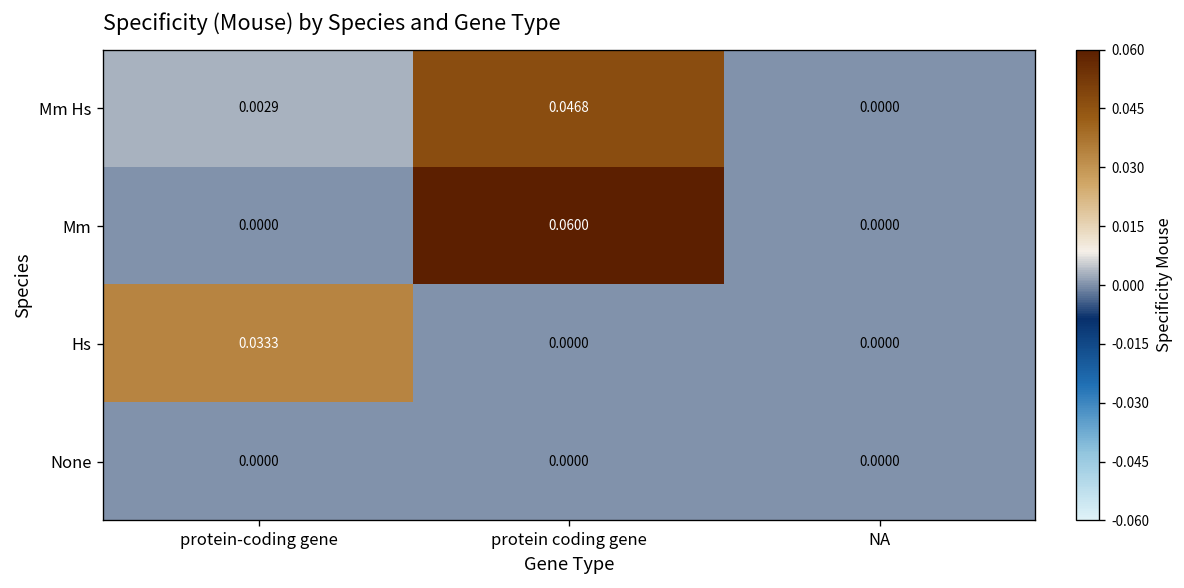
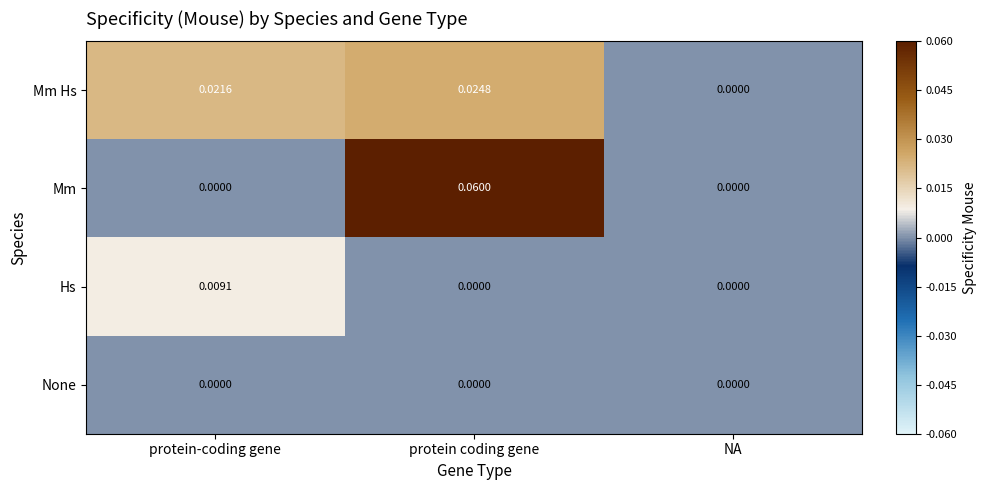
Mm Hs, protein-coding gene: 0.0029 -> 0.0216
Mm Hs, protein coding gene: 0.0468 -> 0.0248
Hs, protein-coding gene: 0.0333 -> 0.0091
